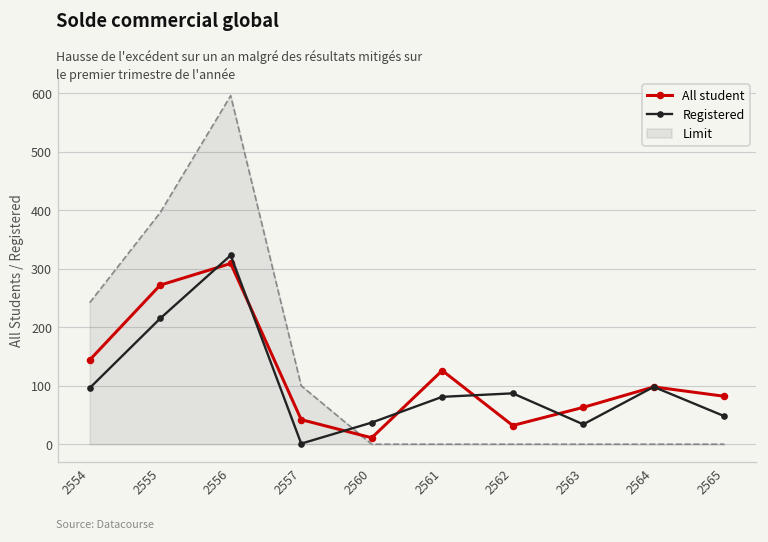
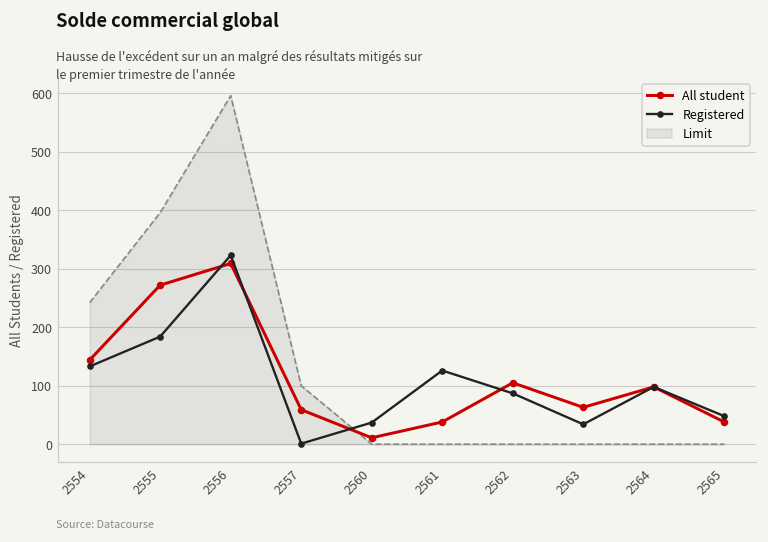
Registered, 2554: 100 -> 130
Registered, 2555: 220 -> 180
All student, 2557: 40 -> 60
All student, 2561: 130 -> 40
Registered, 2561: 80 -> 130
All student, 2562: 30 -> 110
All student, 2565: 80 -> 40
